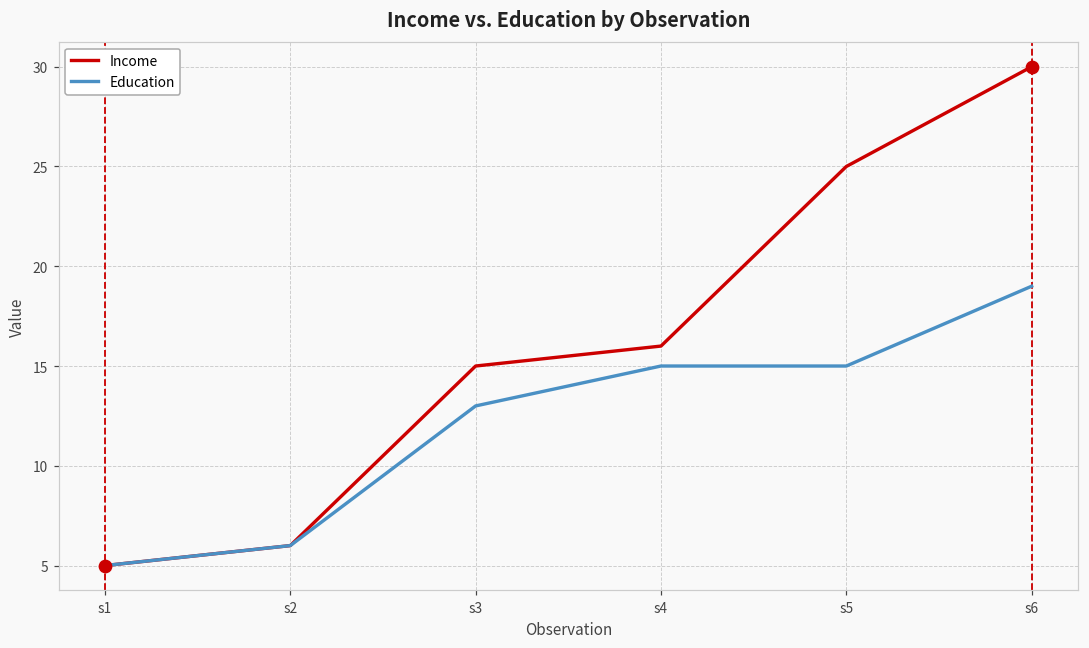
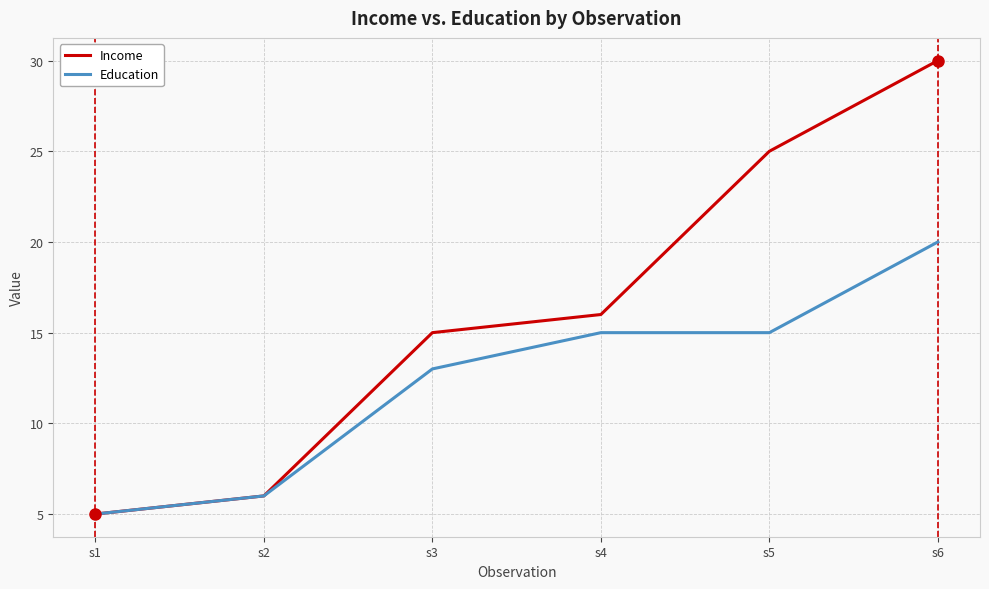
Education, s6: 19 -> 20
